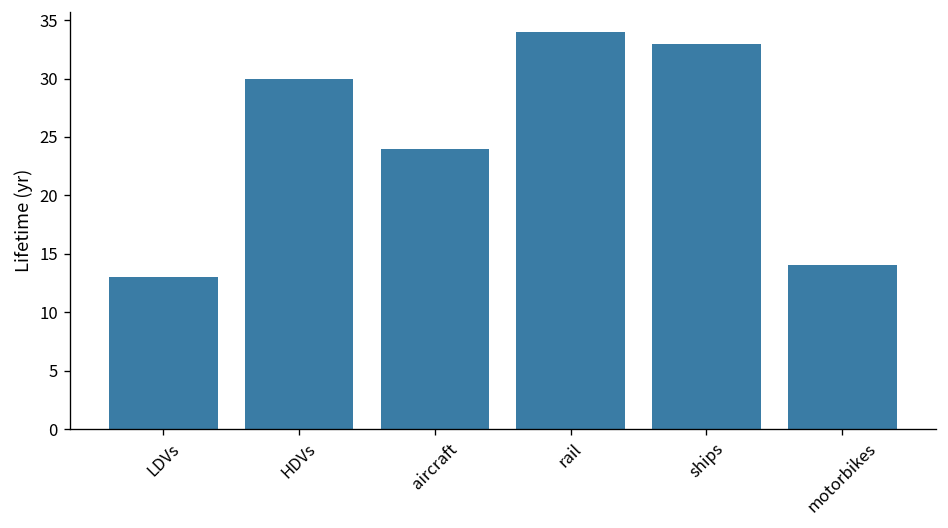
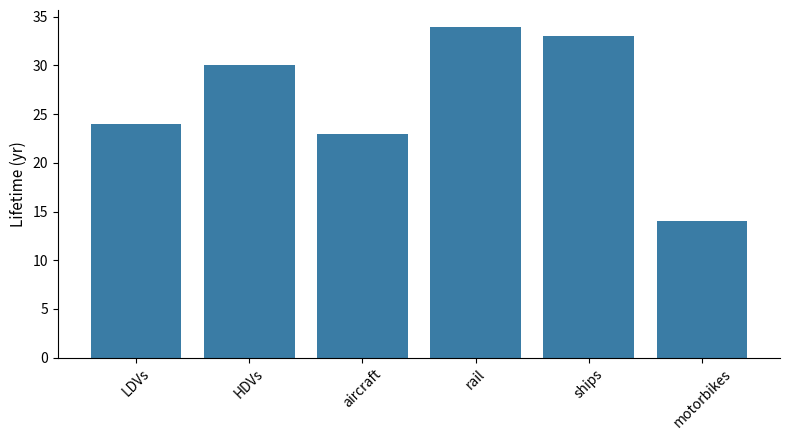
LDVs: 13 -> 24
aircraft: 24 -> 23
